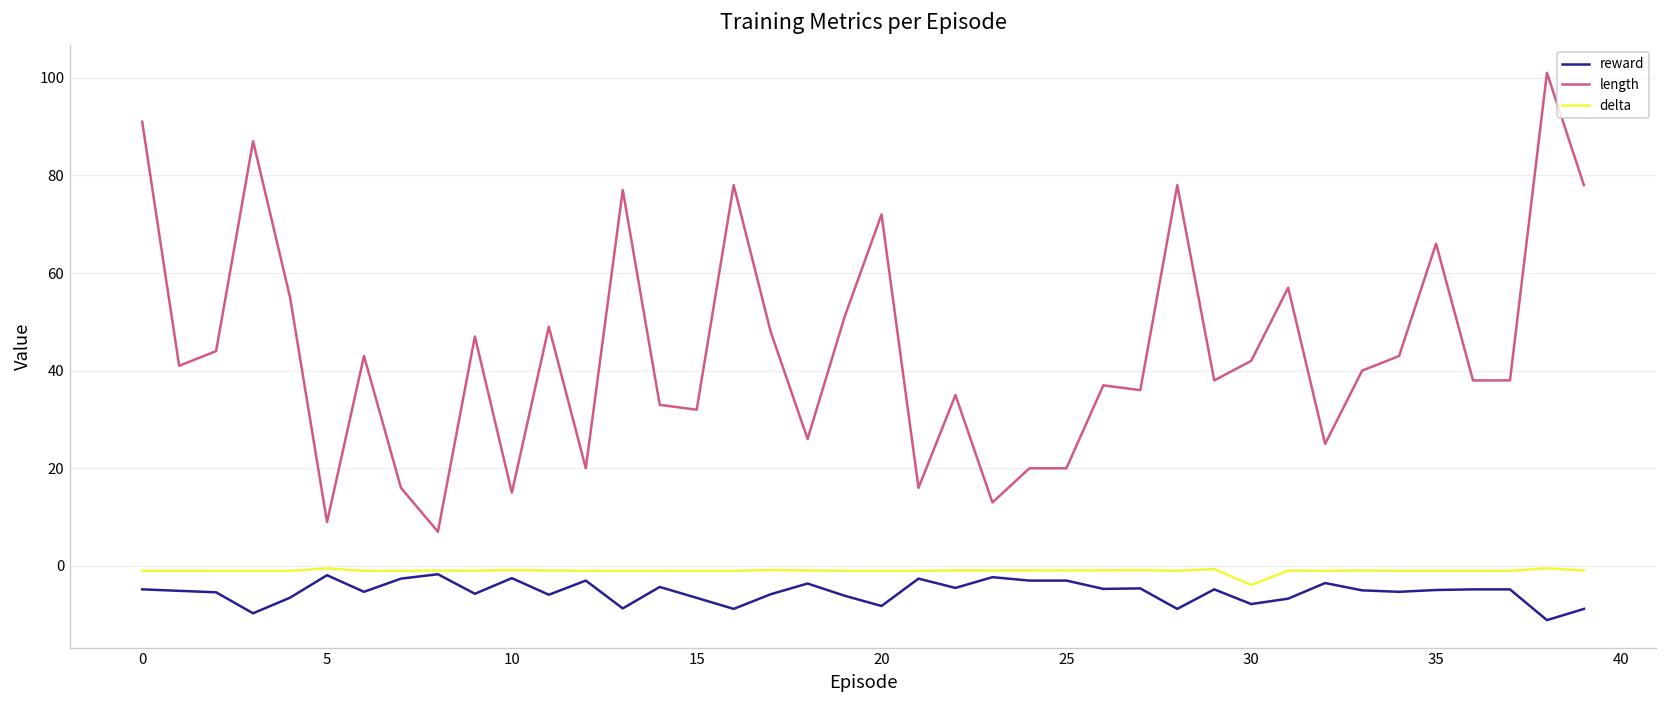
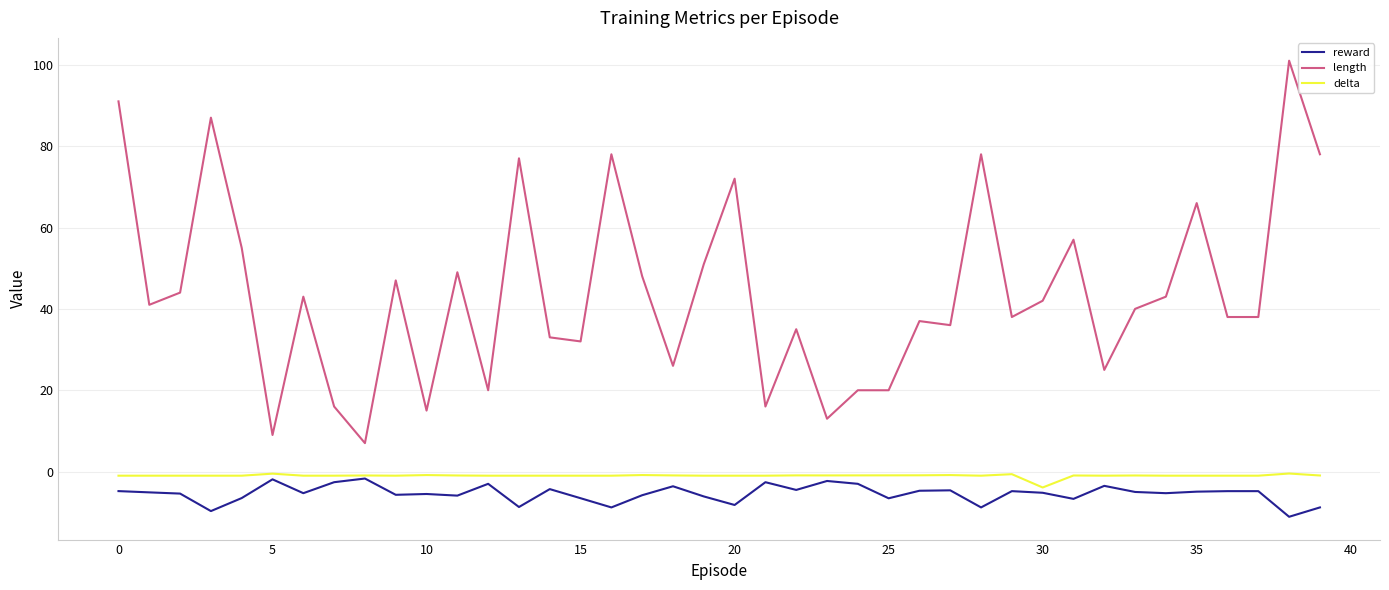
reward, 10: -3 -> -6
reward, 25: -3 -> -7
reward, 30: -8 -> -5
